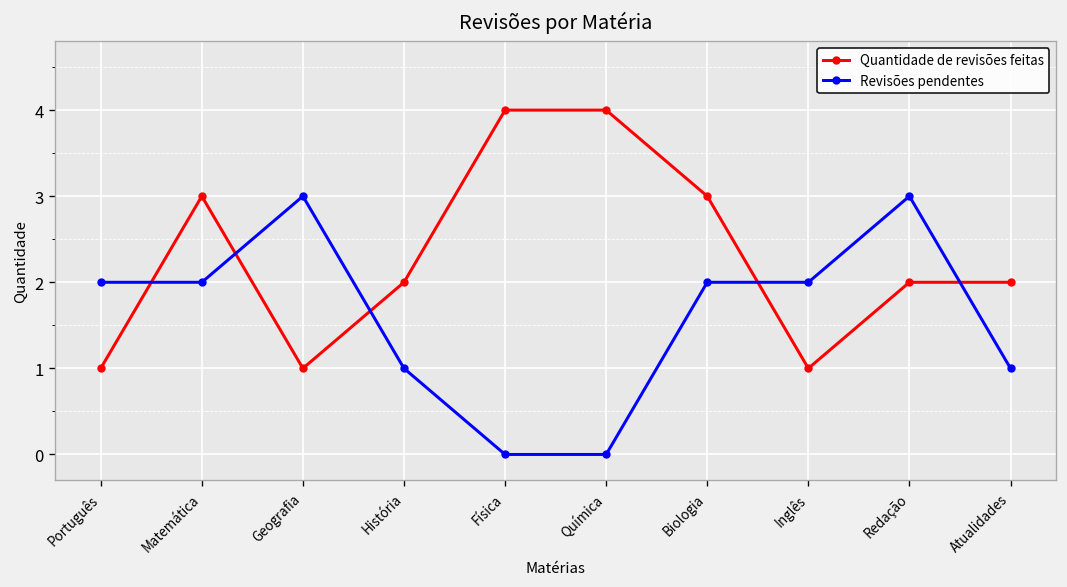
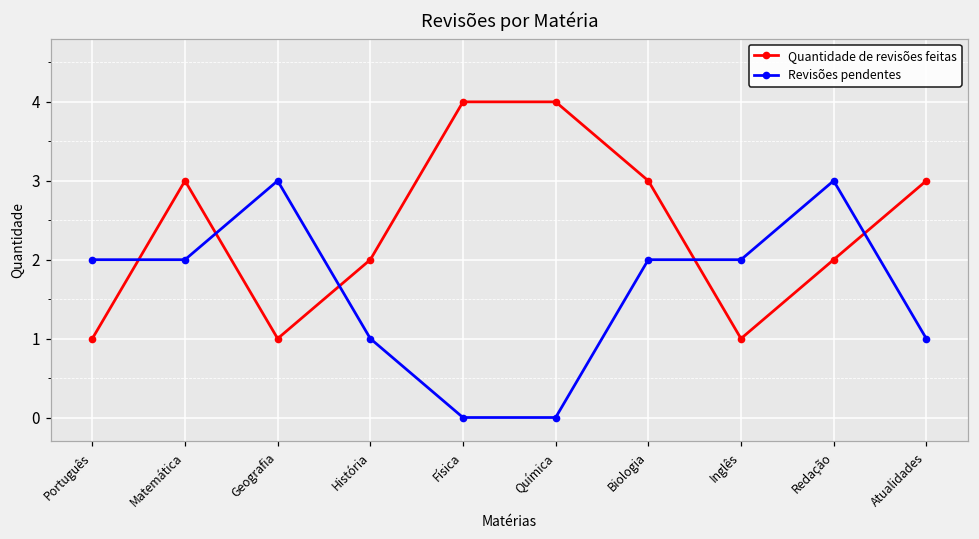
Quantidade de revisões feitas, Atualidades: 2 -> 3
